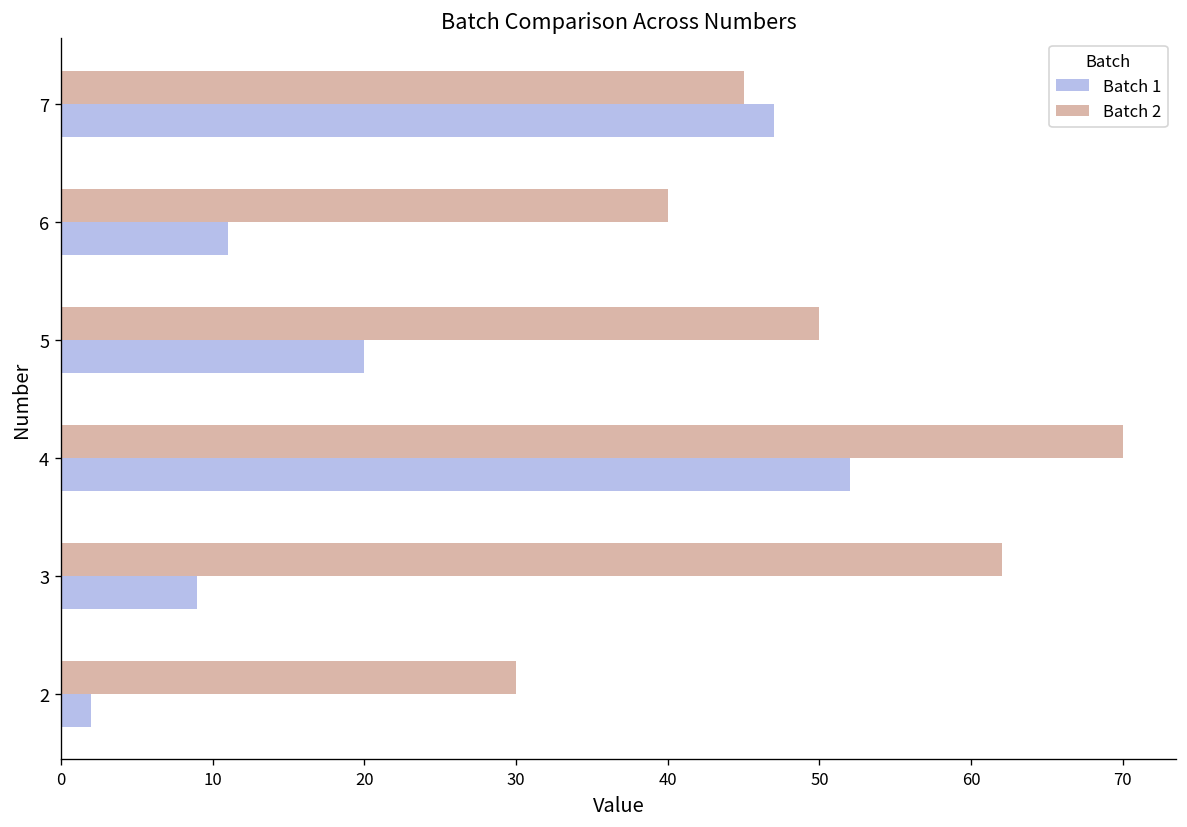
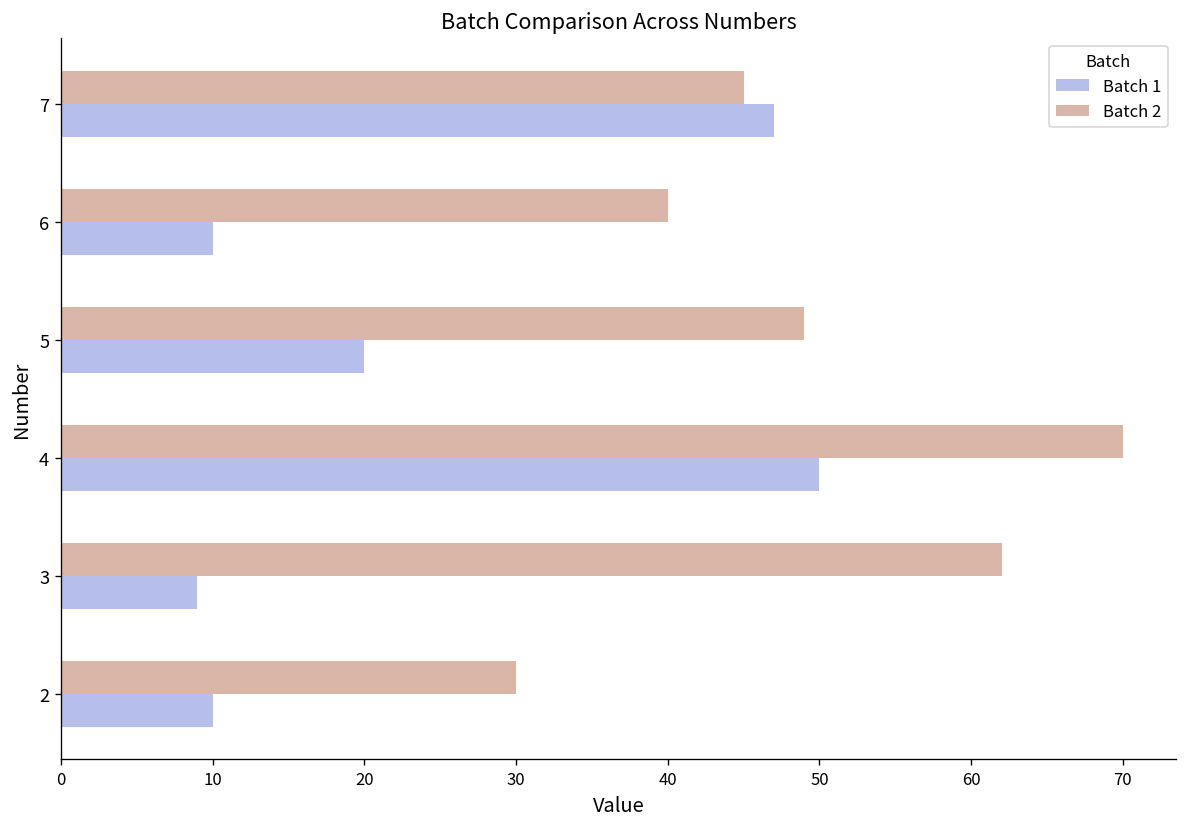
Batch 1, 6: 11 -> 10
Batch 2, 5: 50 -> 49
Batch 1, 4: 52 -> 50
Batch 1, 2: 2 -> 10
